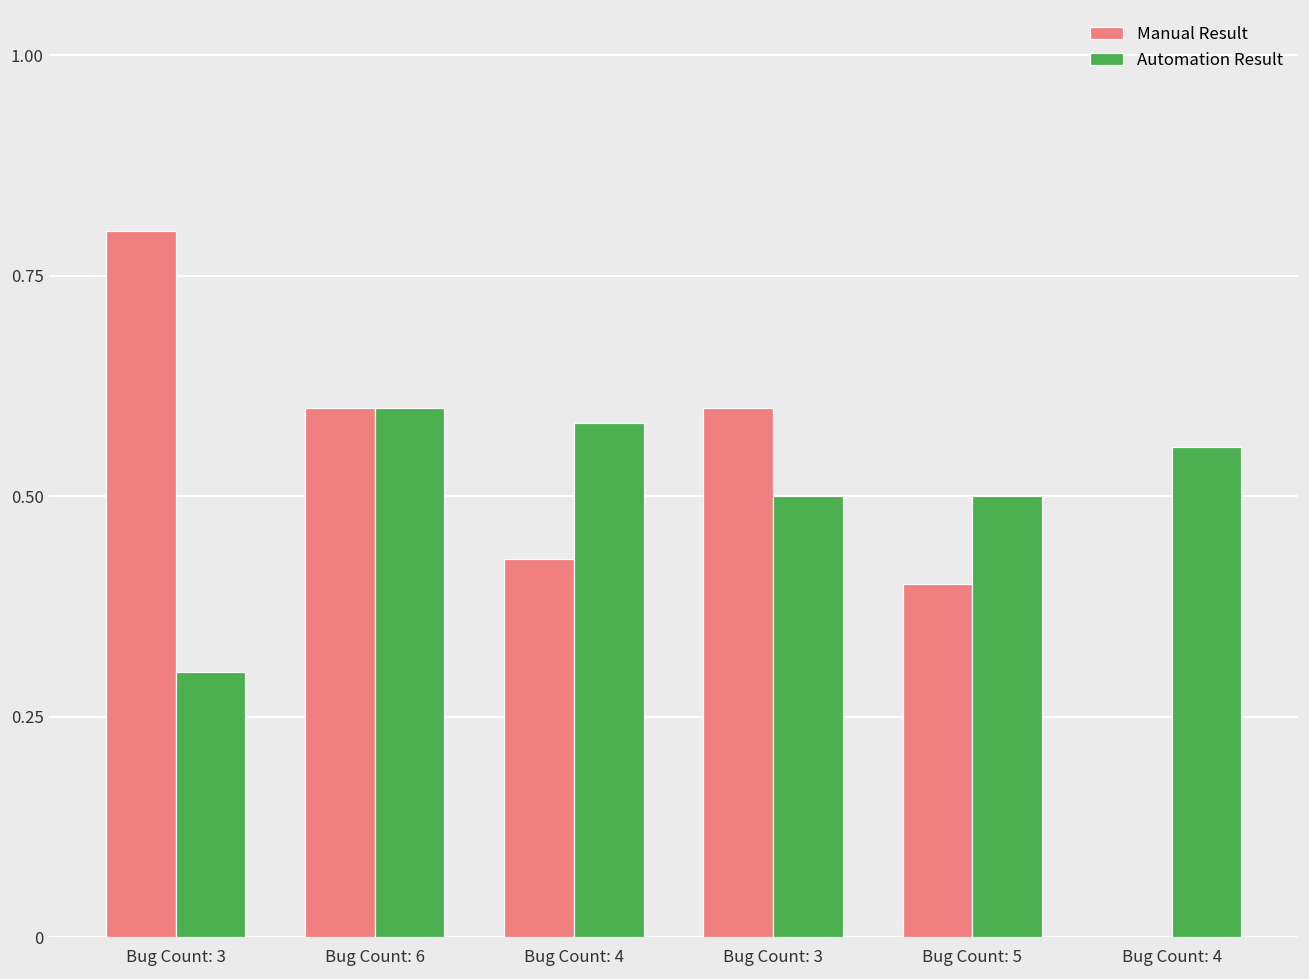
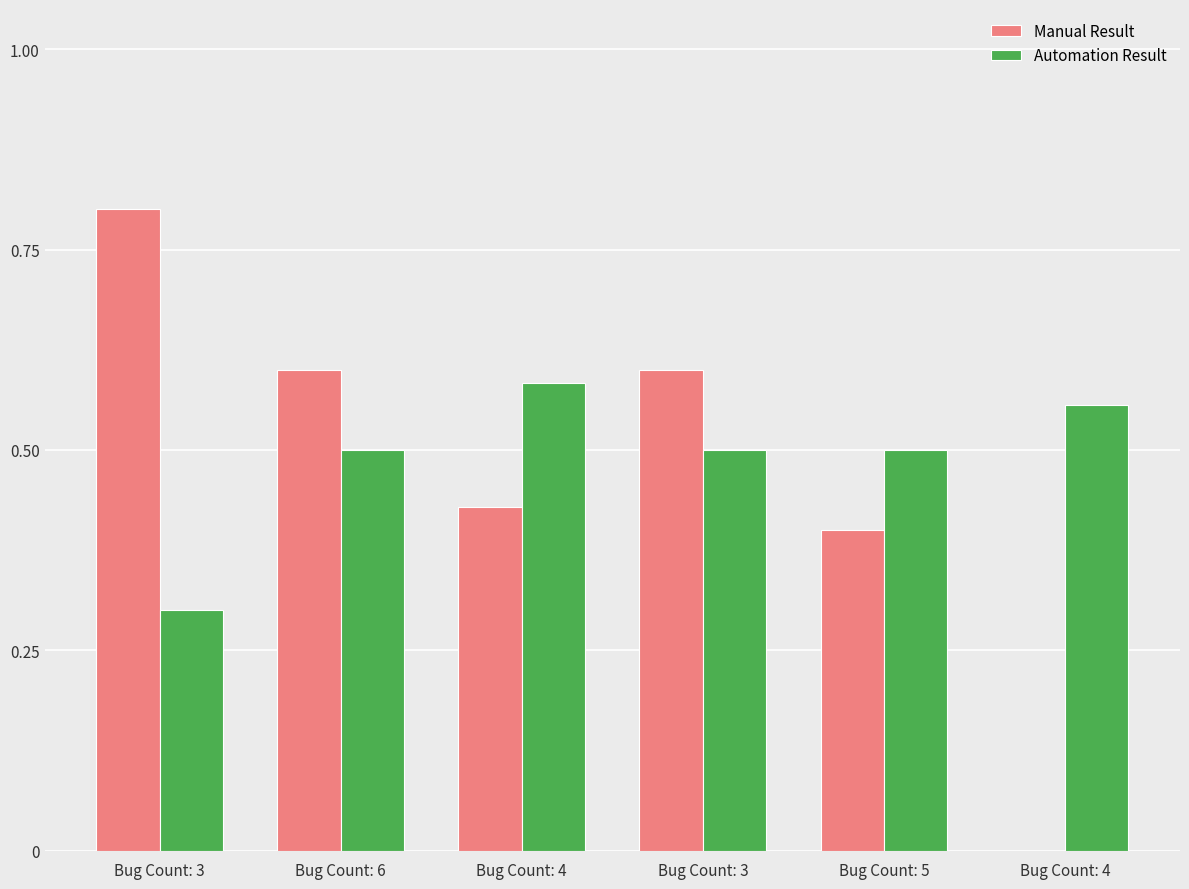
Automation Result, Bug Count: 6: 0.6 -> 0.5
